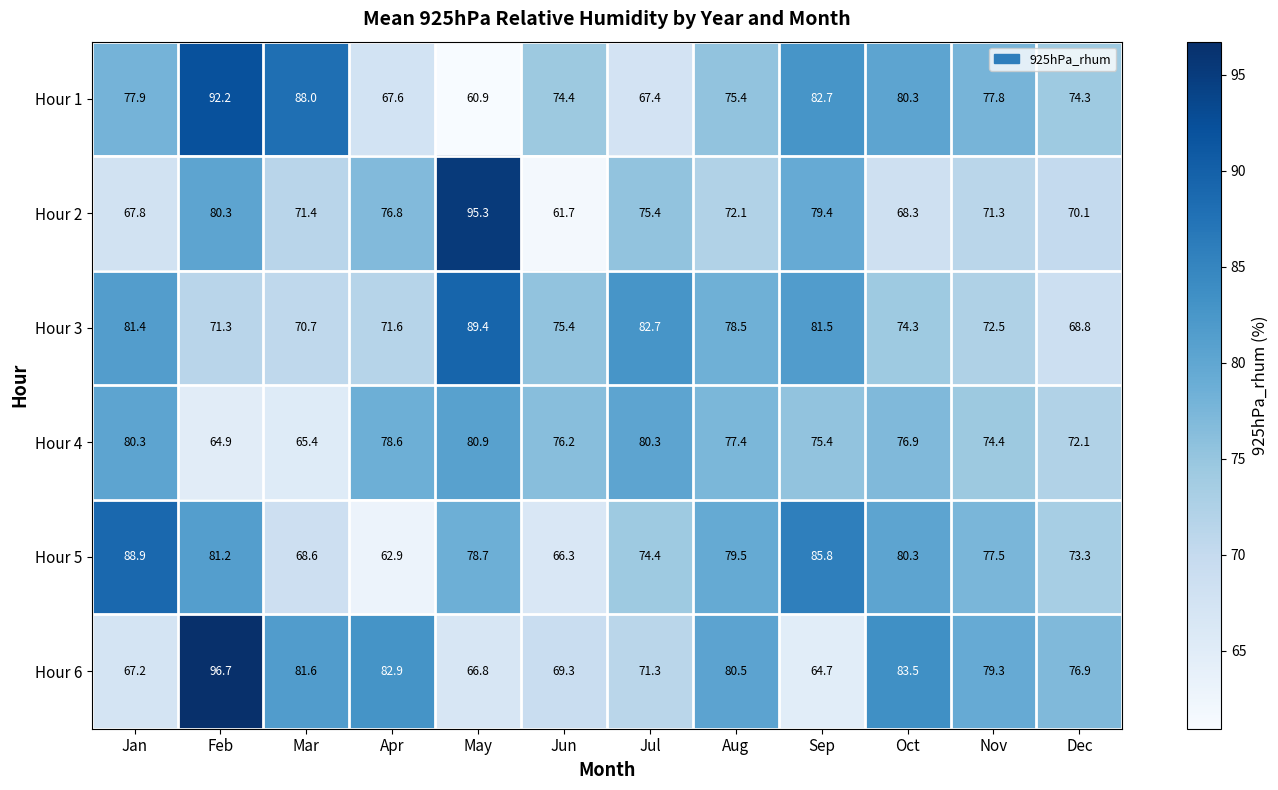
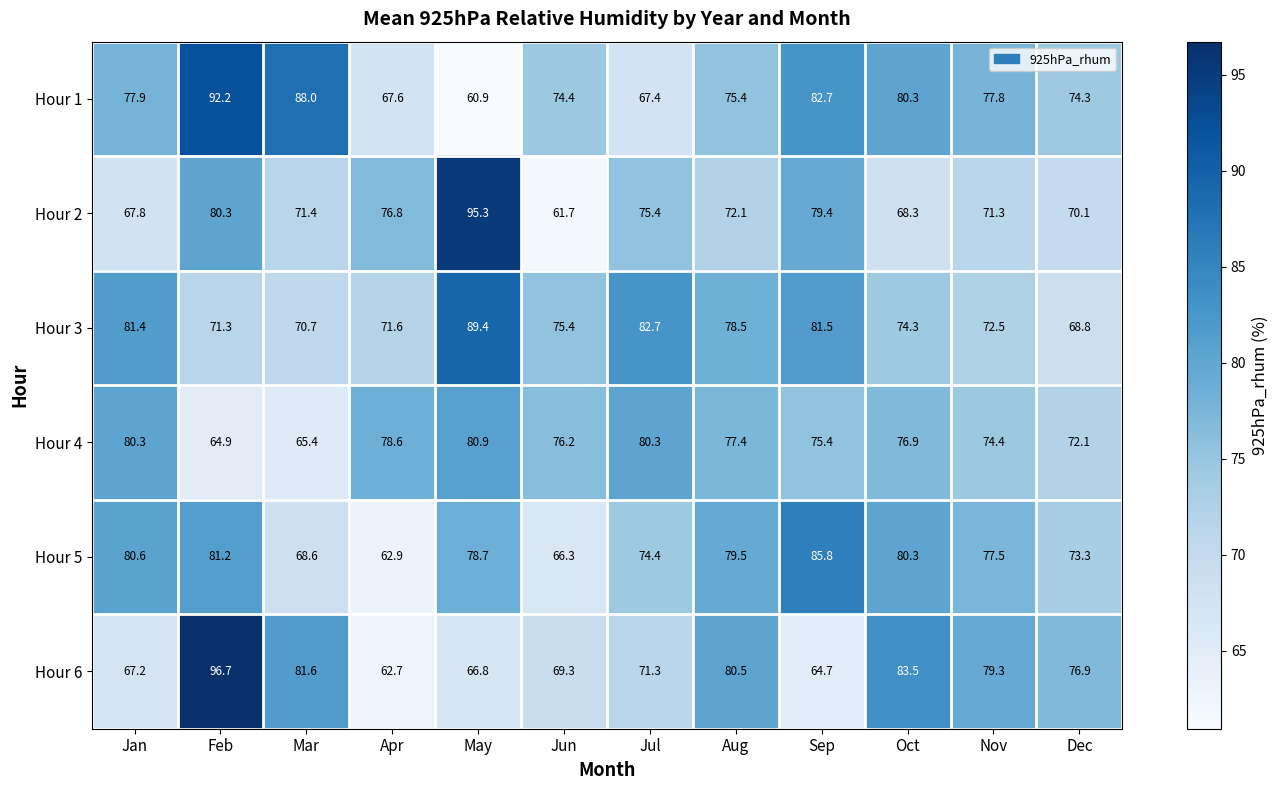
Hour 5, Jan: 88.9 -> 80.6
Hour 6, Apr: 82.9 -> 62.7
